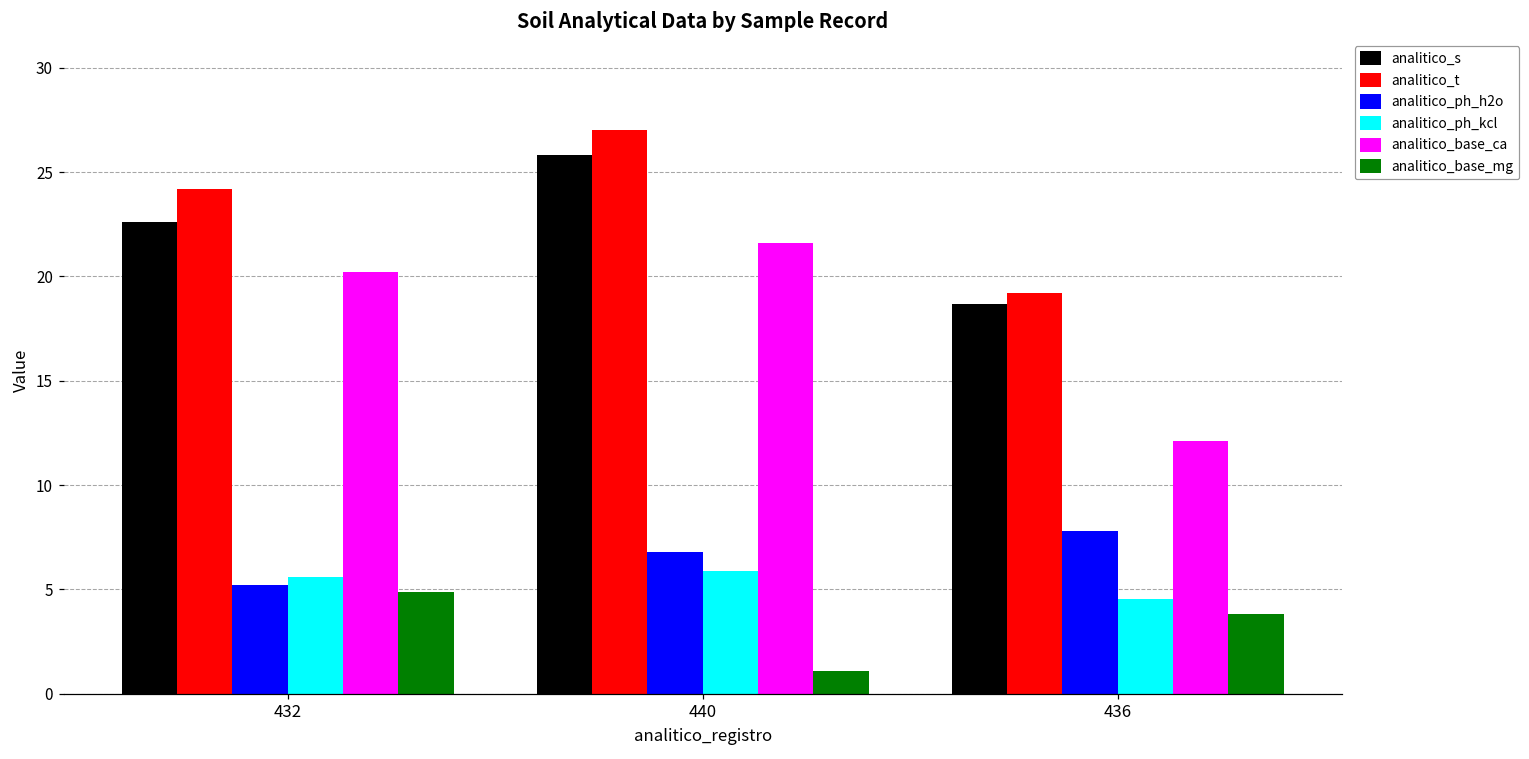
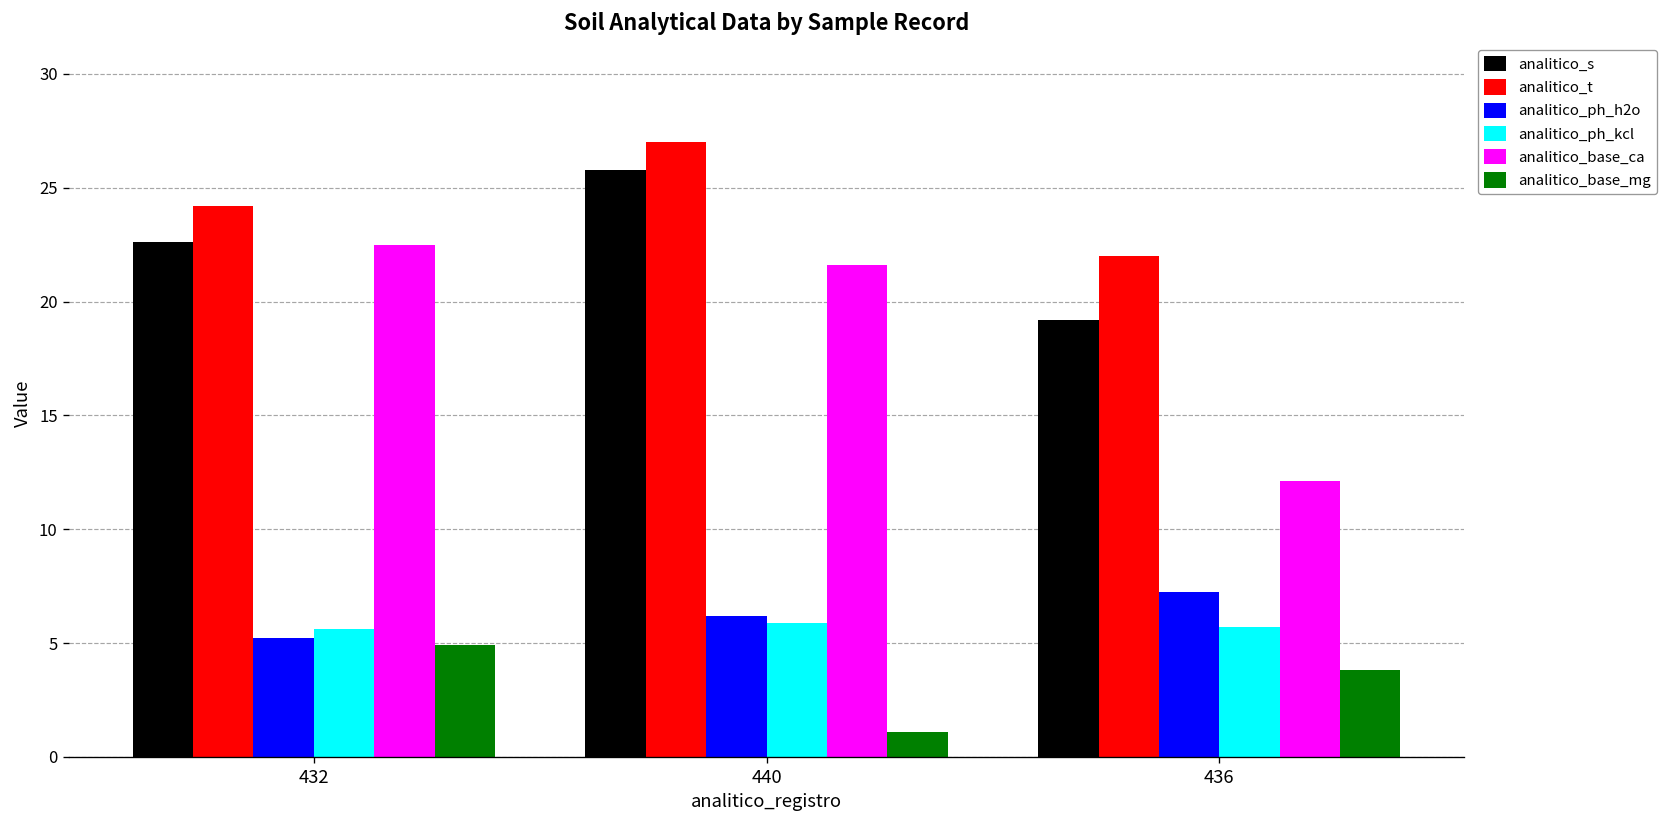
analitico_base_ca, 432: 20.2 -> 22.5
analitico_ph_h2o, 440: 6.8 -> 6.2
analitico_s, 436: 18.7 -> 19.2
analitico_t, 436: 19.2 -> 22.0
analitico_ph_h2o, 436: 7.8 -> 7.3
analitico_ph_kcl, 436: 4.5 -> 5.7
